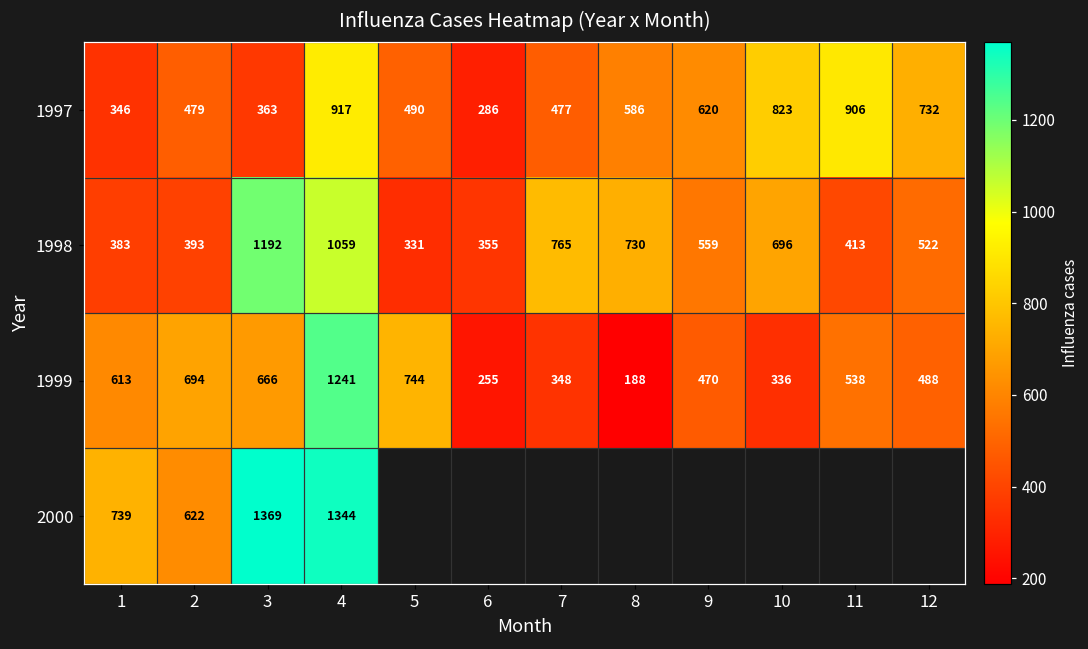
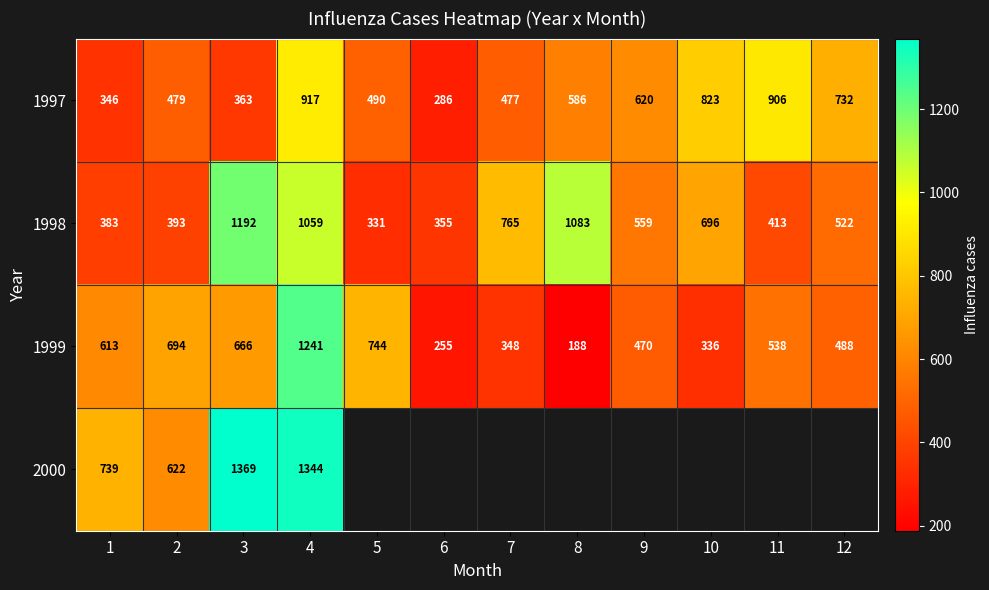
1998, 8: 730 -> 1083
